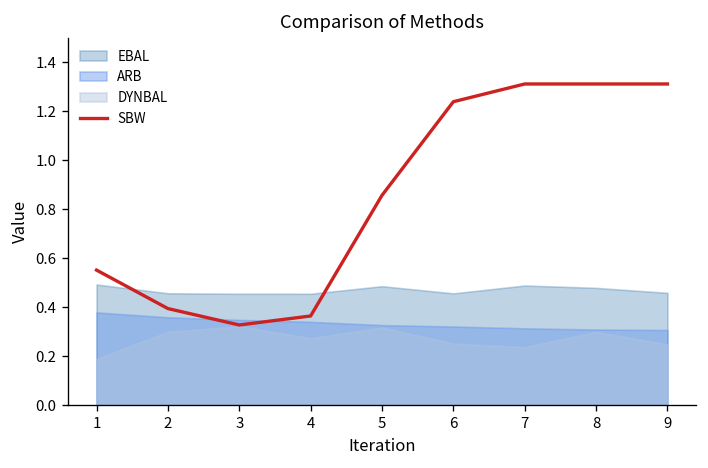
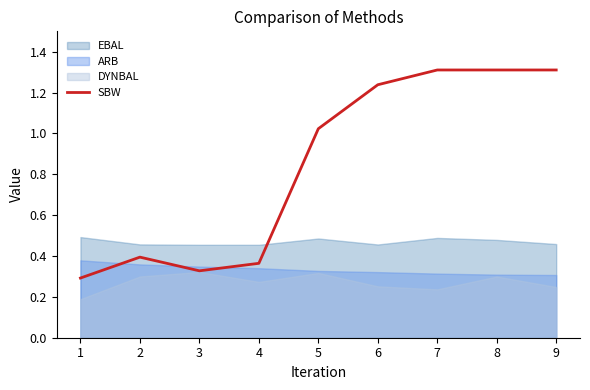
SBW, 1: 0.55 -> 0.29
SBW, 5: 0.86 -> 1.02
